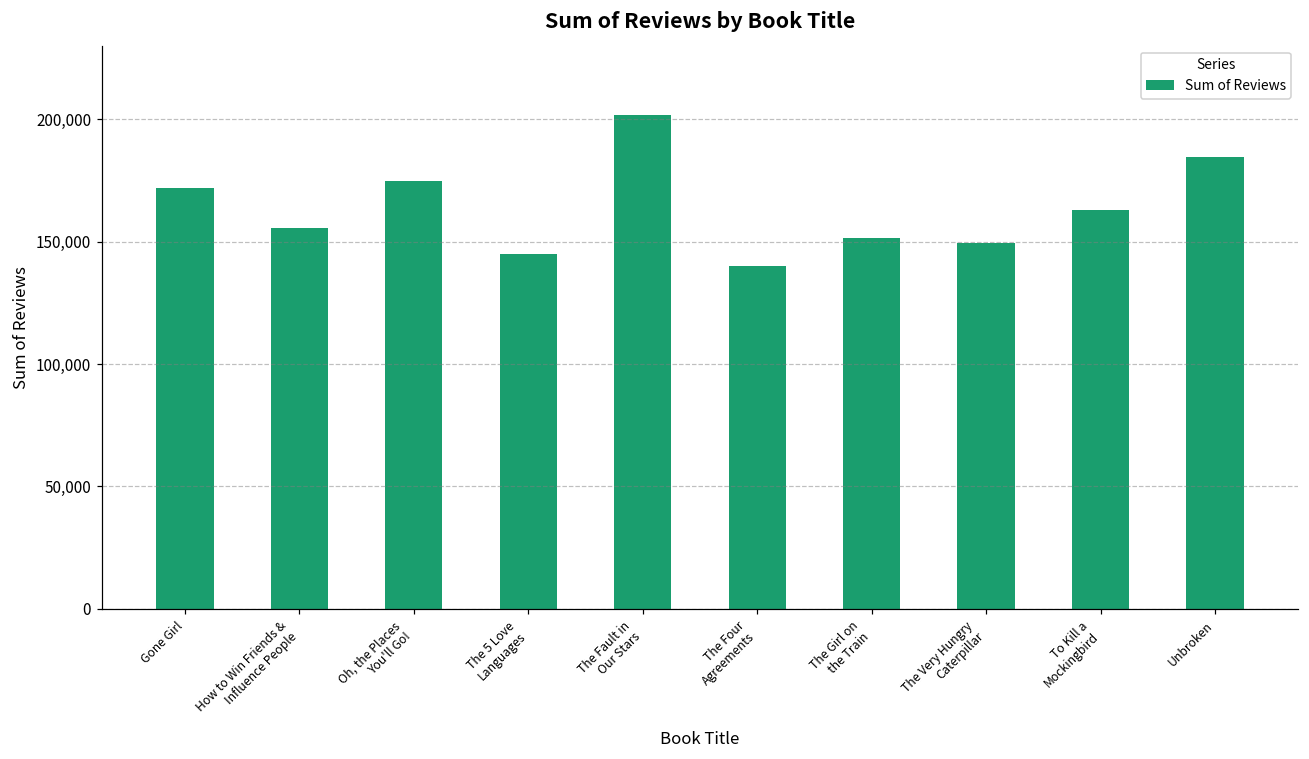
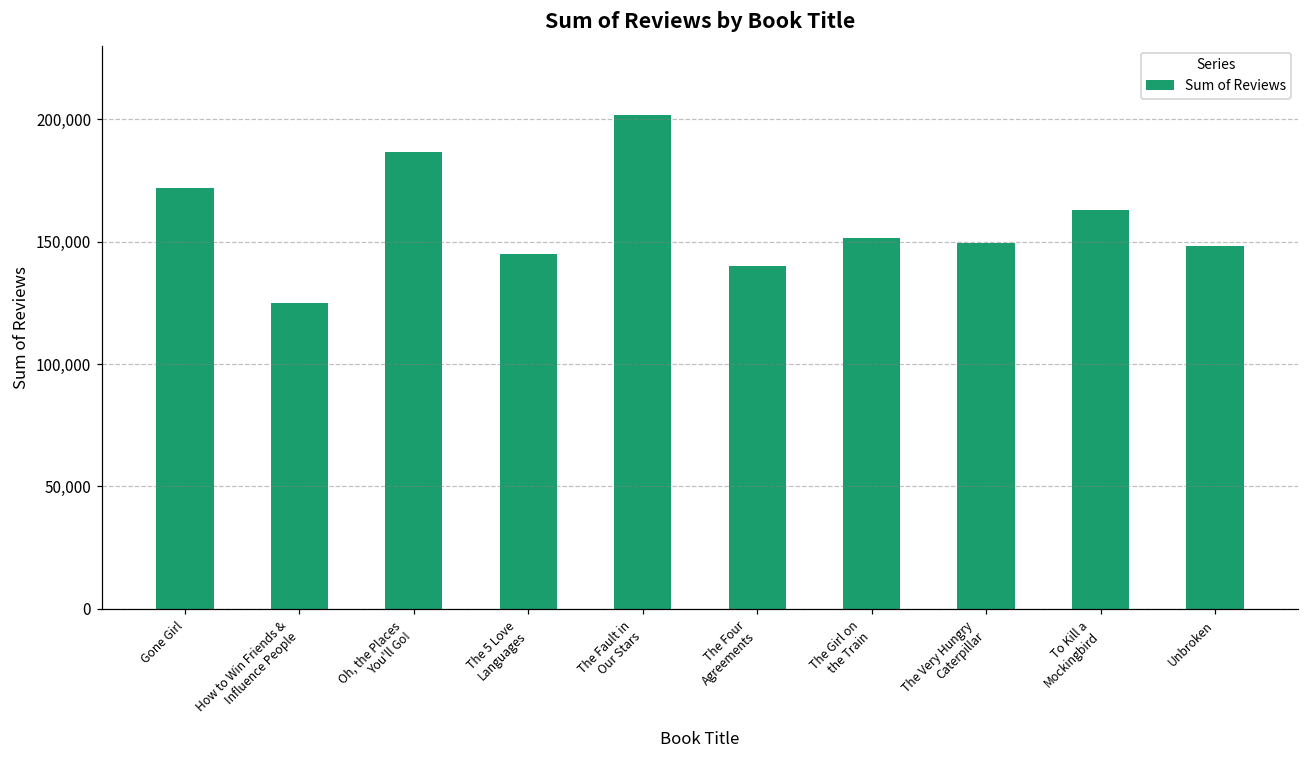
How to Win Friends & Influence People: 155,000 -> 125,000
Oh, the Places You'll Go!: 175,000 -> 187,000
Unbroken: 184,000 -> 148,000
